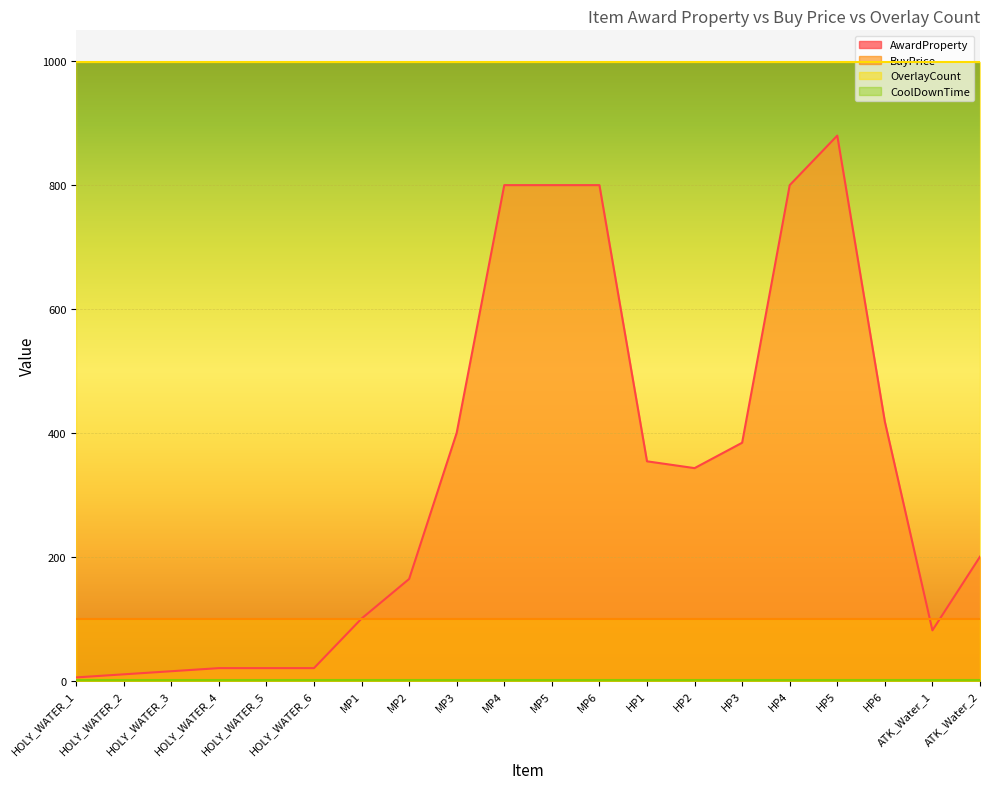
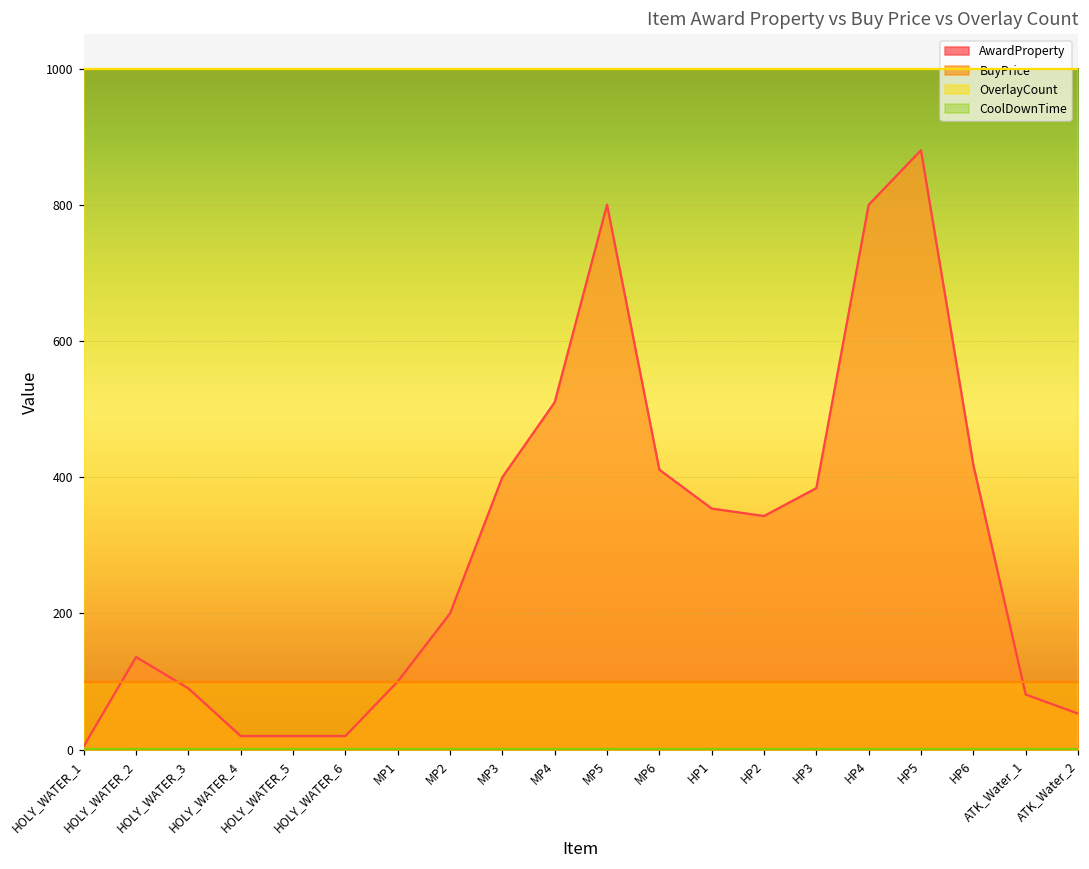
AwardProperty, HOLY_WATER_2: 10 -> 140
AwardProperty, HOLY_WATER_3: 20 -> 90
AwardProperty, MP2: 160 -> 200
AwardProperty, MP4: 800 -> 510
AwardProperty, MP6: 800 -> 410
AwardProperty, ATK_Water_2: 200 -> 50
